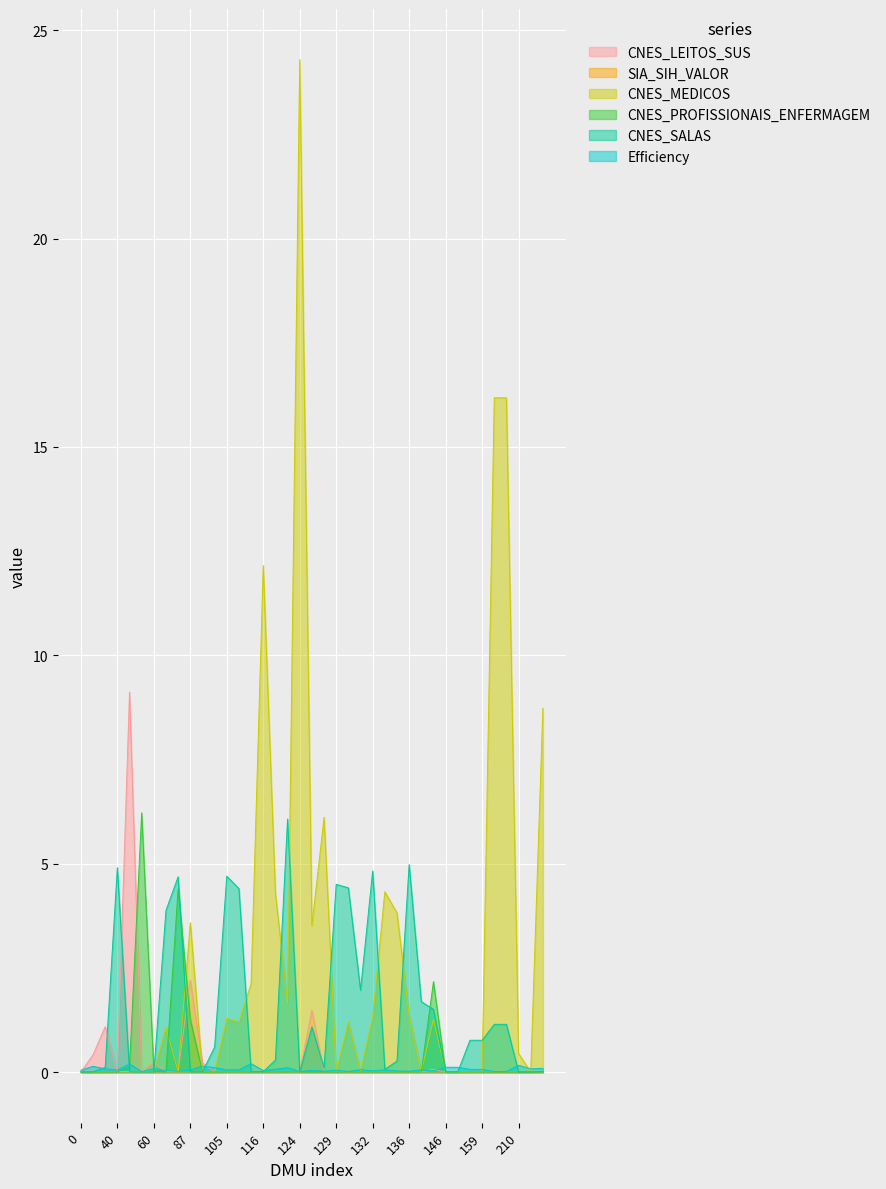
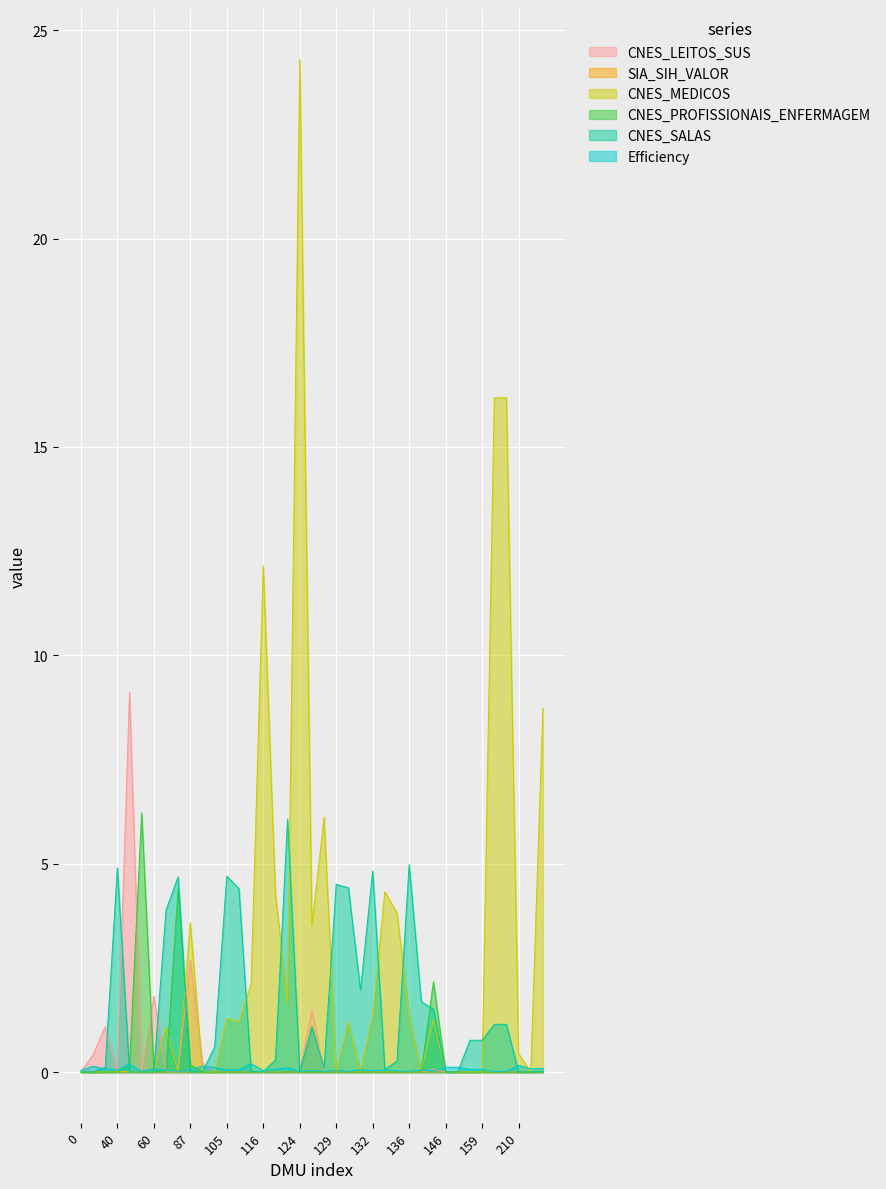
CNES_LEITOS_SUS, 60: 0.2 -> 1.8
CNES_LEITOS_SUS, 87: 2.2 -> 2.7
CNES_PROFISSIONAIS_ENFERMAGEM, 87: 1.3 -> 0.2
